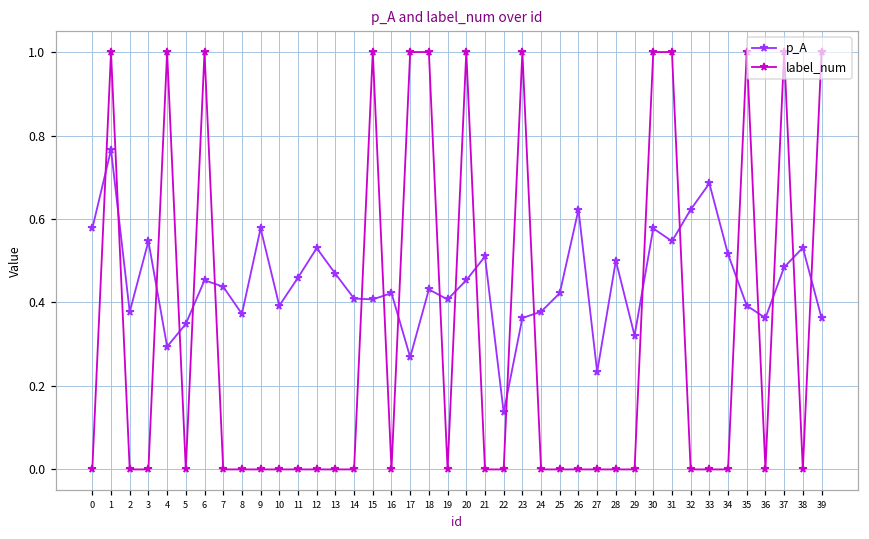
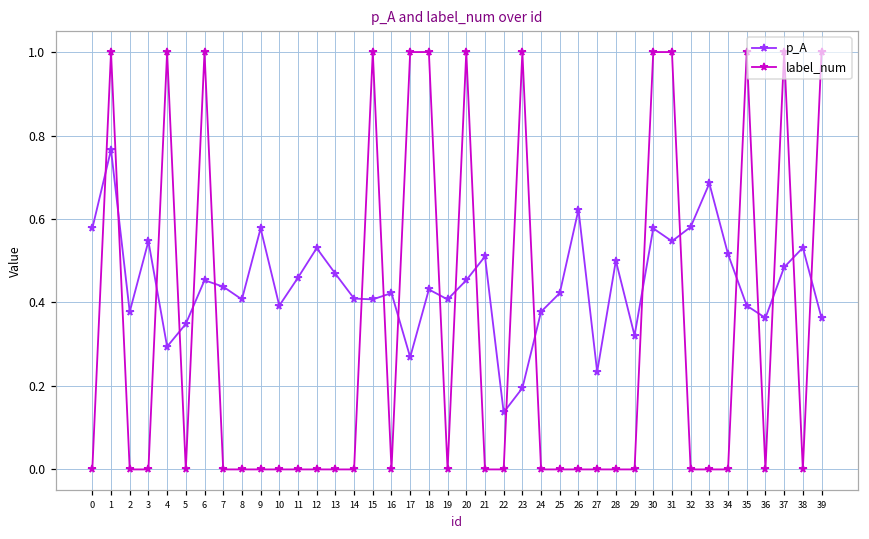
p_A, 8: 0.37 -> 0.41
p_A, 23: 0.36 -> 0.19
p_A, 32: 0.62 -> 0.58
